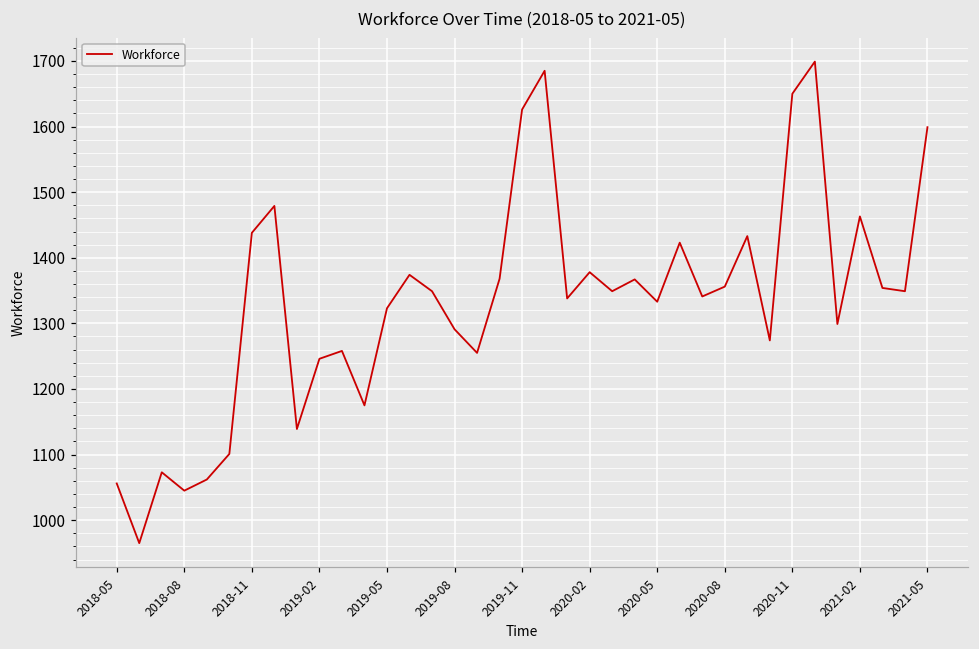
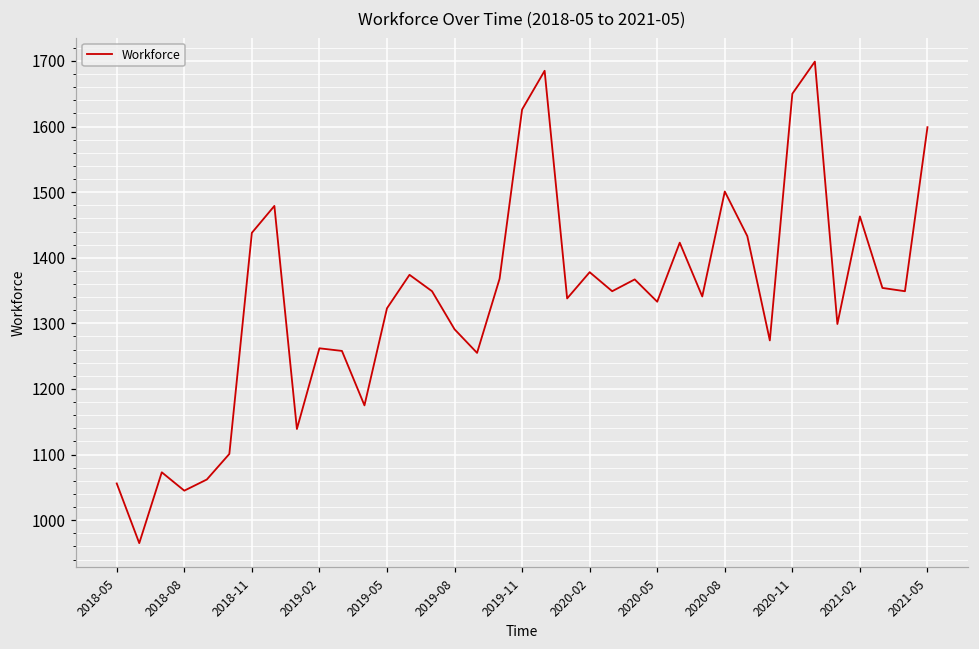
2019-02: 1250 -> 1260
2020-08: 1360 -> 1500
